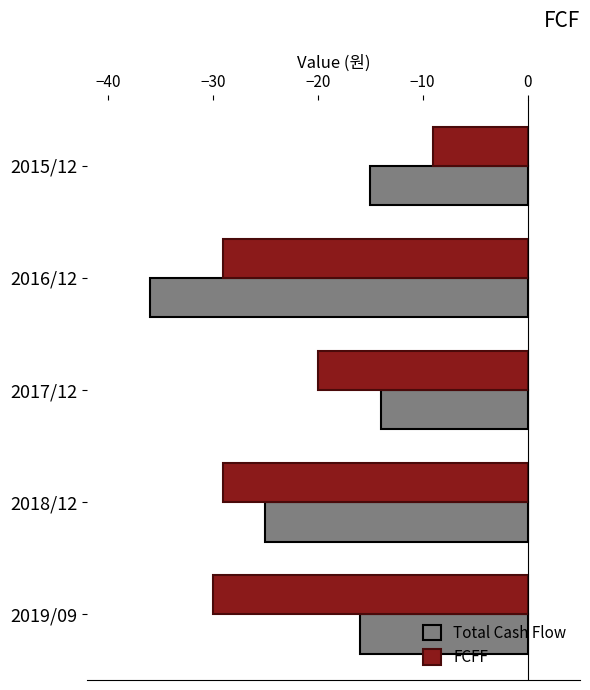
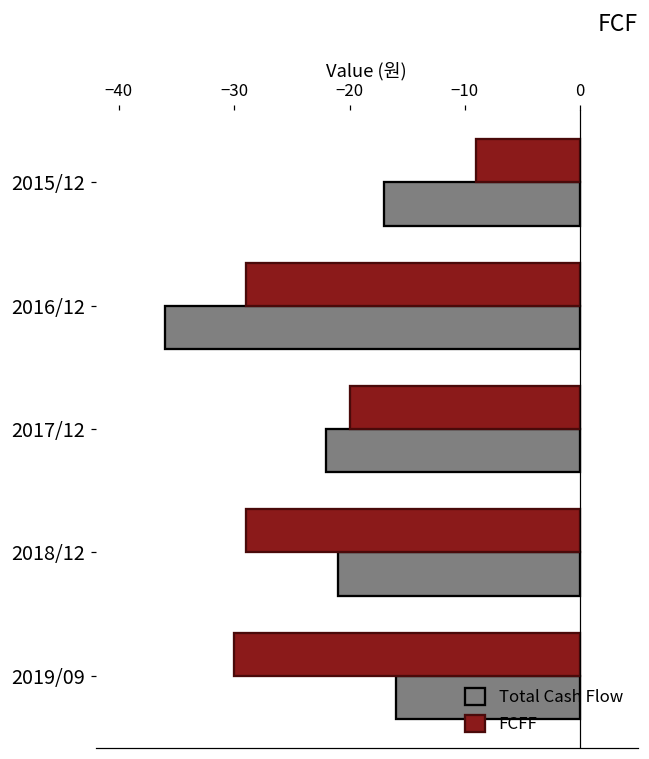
Total Cash Flow, 2015/12: -15 -> -17
Total Cash Flow, 2017/12: -14 -> -22
Total Cash Flow, 2018/12: -25 -> -21
